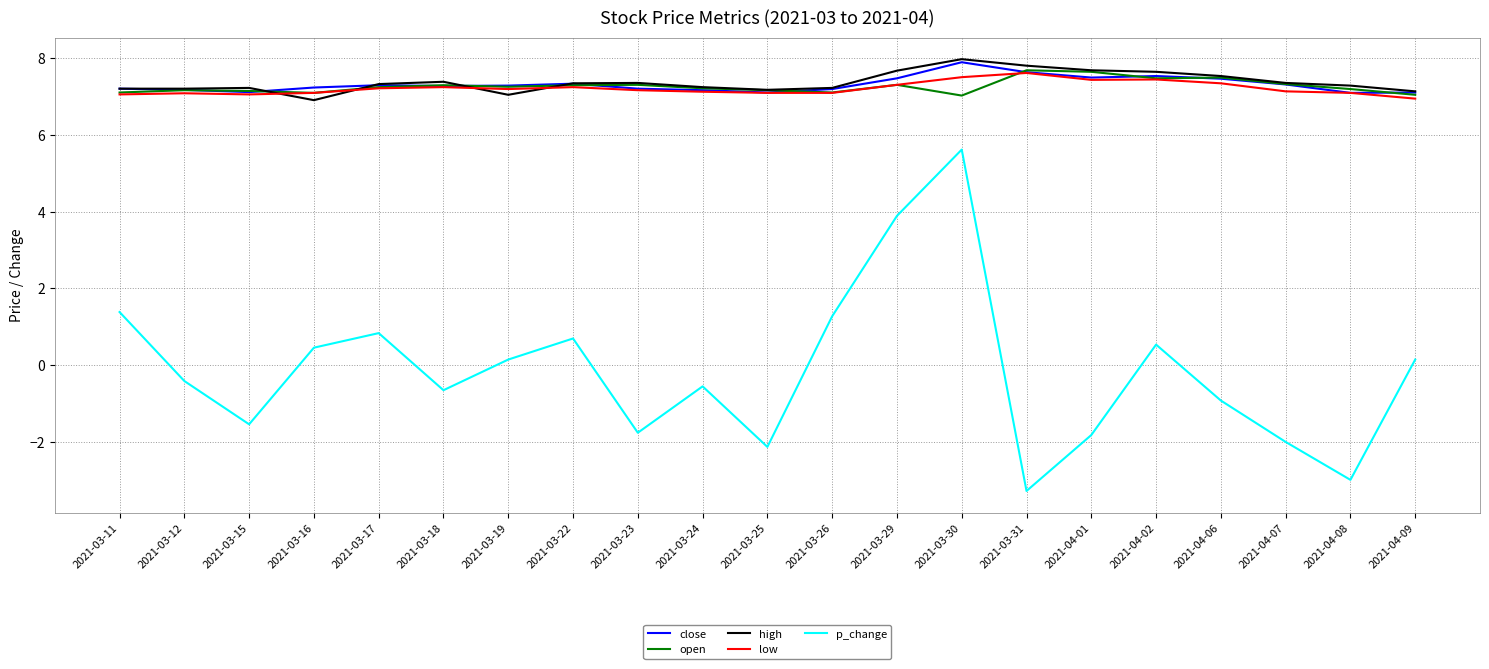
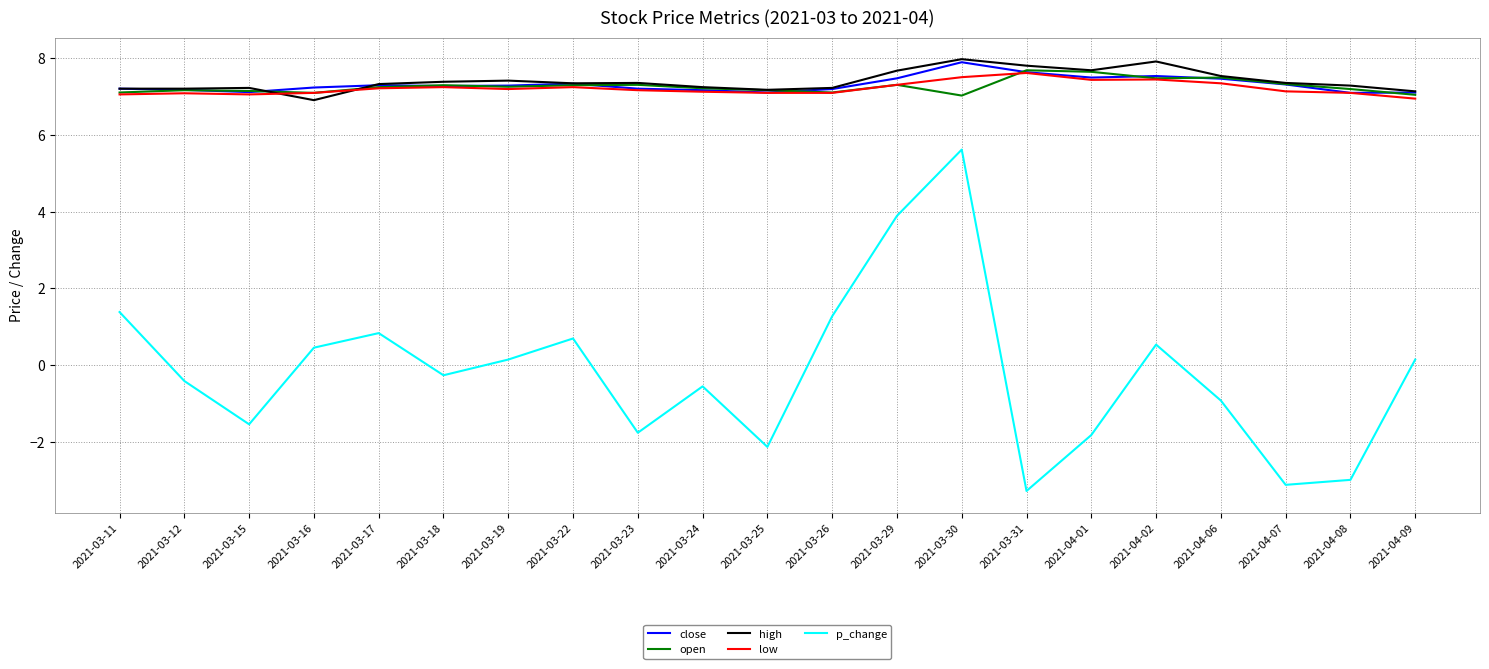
p_change, 2021-03-18: -0.7 -> -0.3
high, 2021-03-19: 7.1 -> 7.4
high, 2021-04-02: 7.7 -> 7.9
p_change, 2021-04-07: -2.0 -> -3.1
